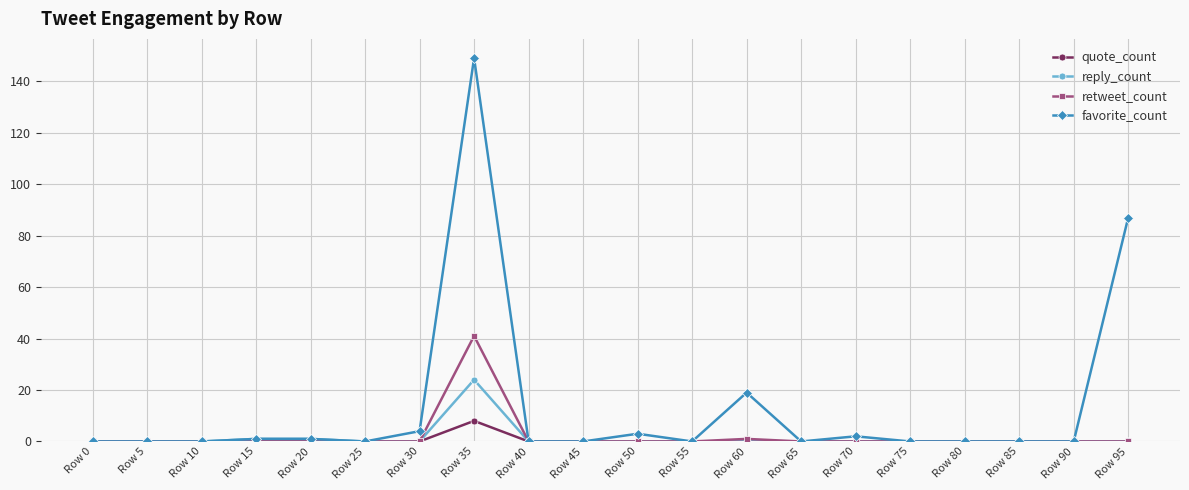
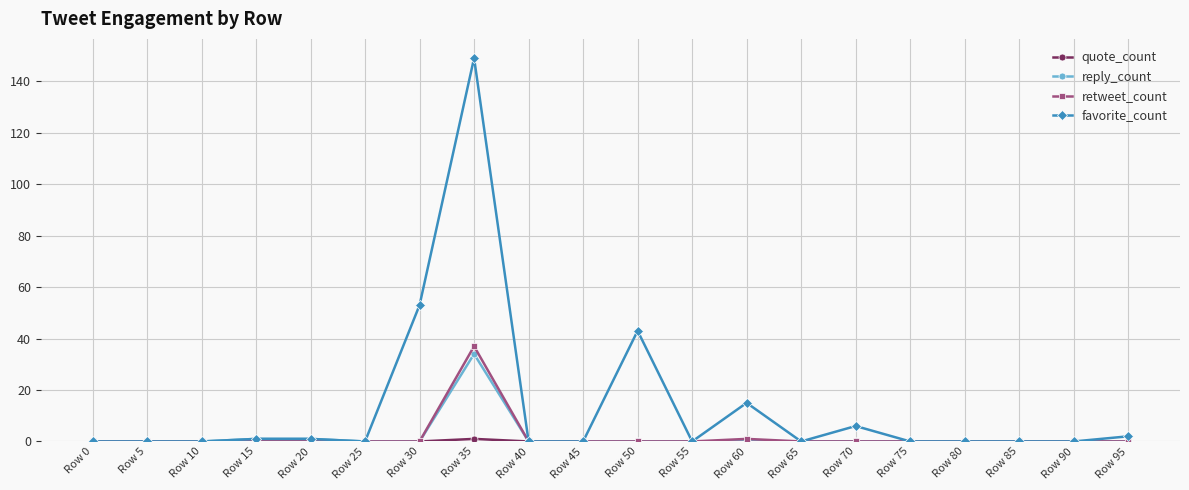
favorite_count, Row 30: 4 -> 53
quote_count, Row 35: 8 -> 1
reply_count, Row 35: 24 -> 34
retweet_count, Row 35: 41 -> 37
favorite_count, Row 50: 3 -> 43
favorite_count, Row 60: 19 -> 15
favorite_count, Row 70: 2 -> 6
favorite_count, Row 95: 87 -> 2
